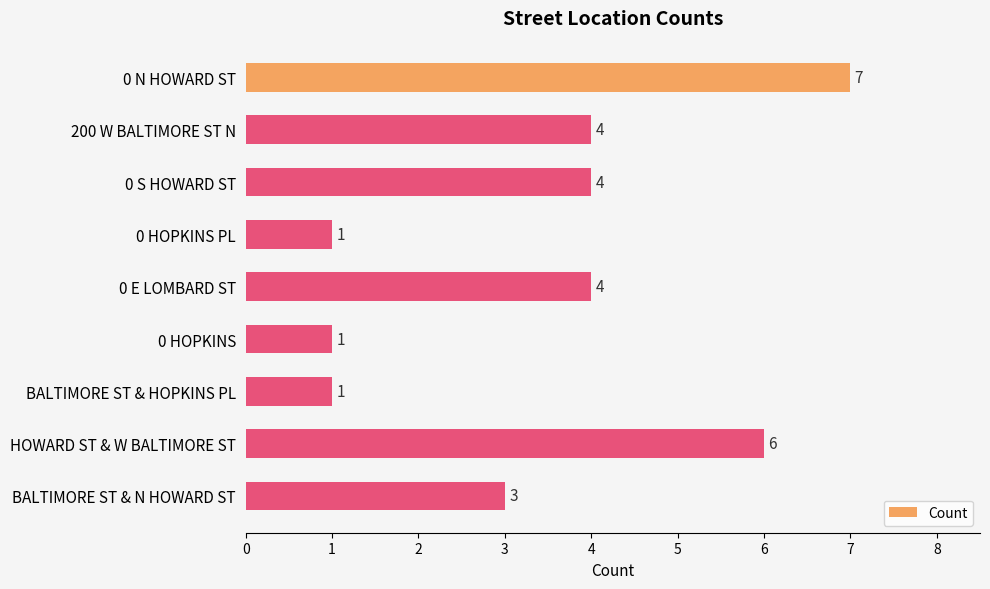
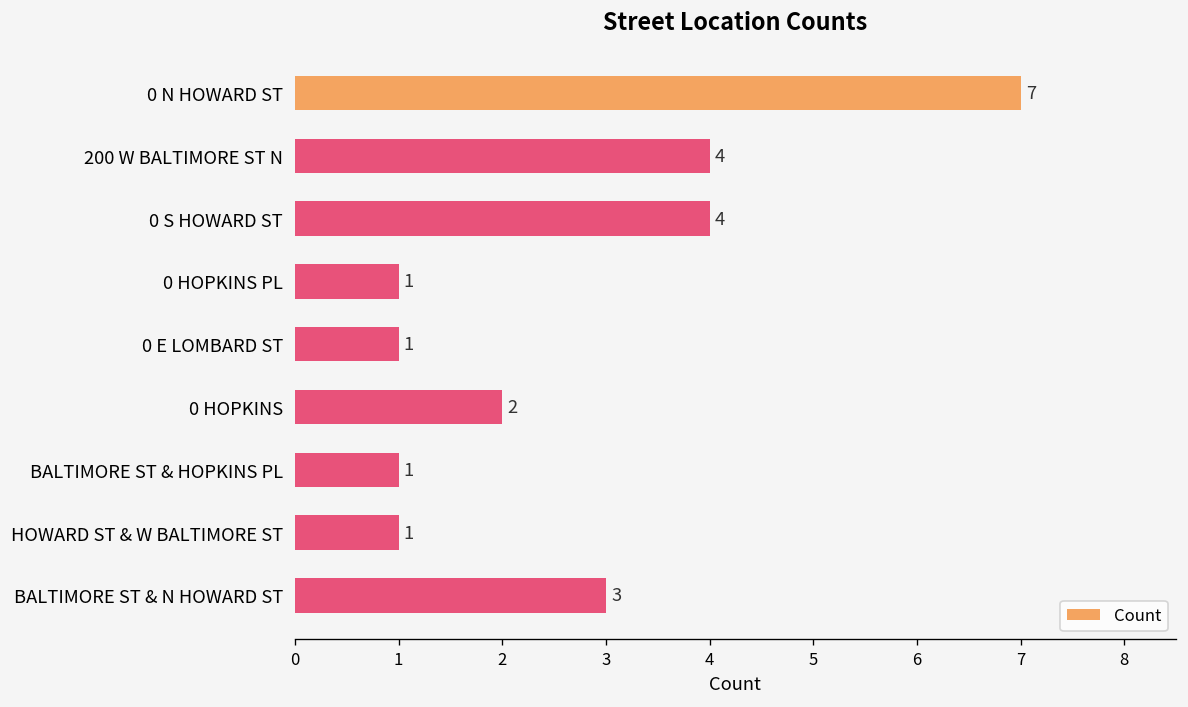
0 E LOMBARD ST: 4 -> 1
0 HOPKINS: 1 -> 2
HOWARD ST & W BALTIMORE ST: 6 -> 1
